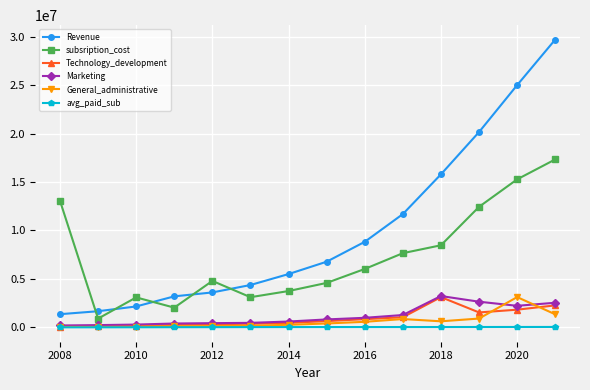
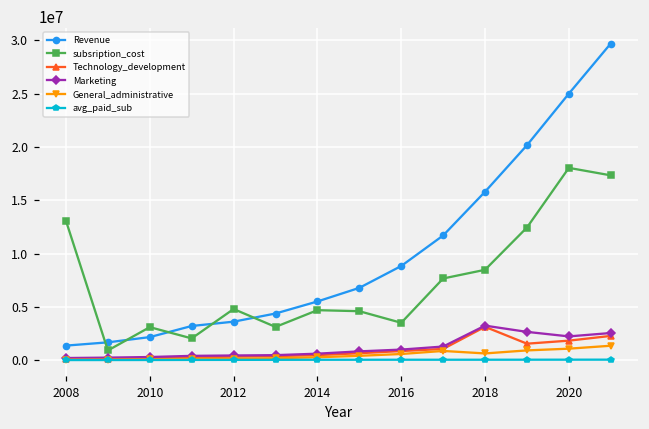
subsription_cost, 2014: 4000000 -> 5000000
subsription_cost, 2016: 6000000 -> 4000000
subsription_cost, 2020: 15000000 -> 18000000
General_administrative, 2020: 3000000 -> 1000000
